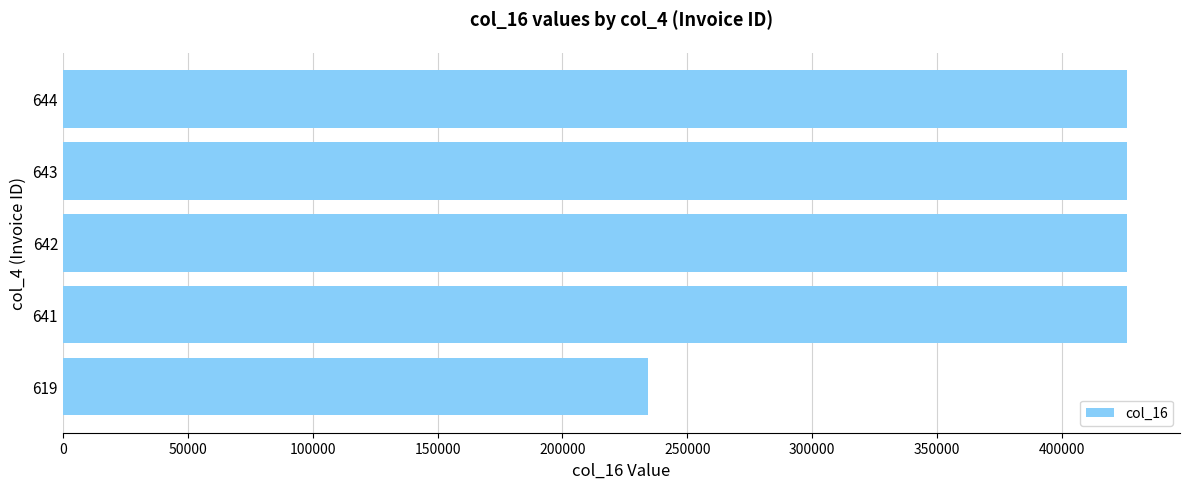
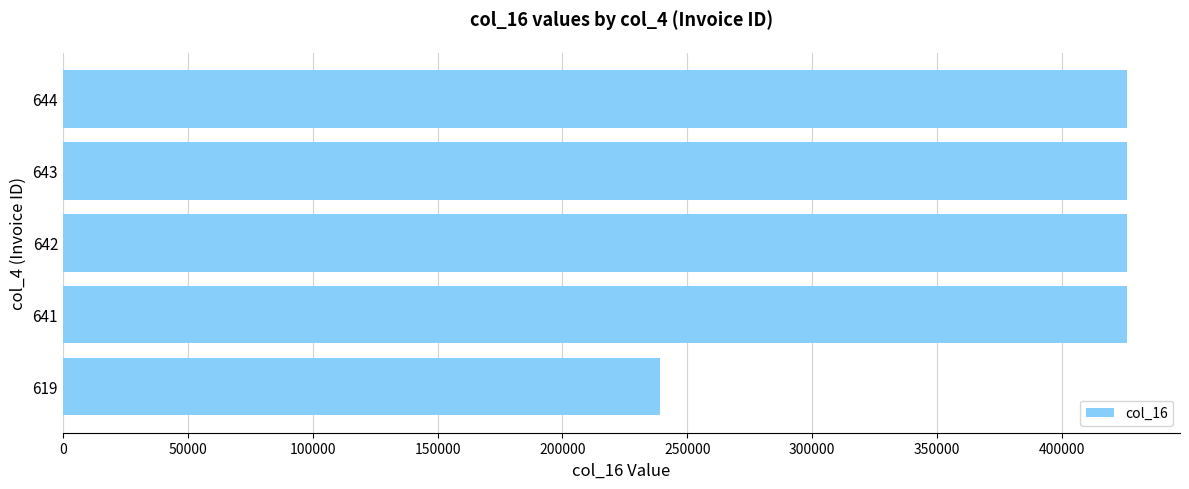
619: 234000 -> 239000
